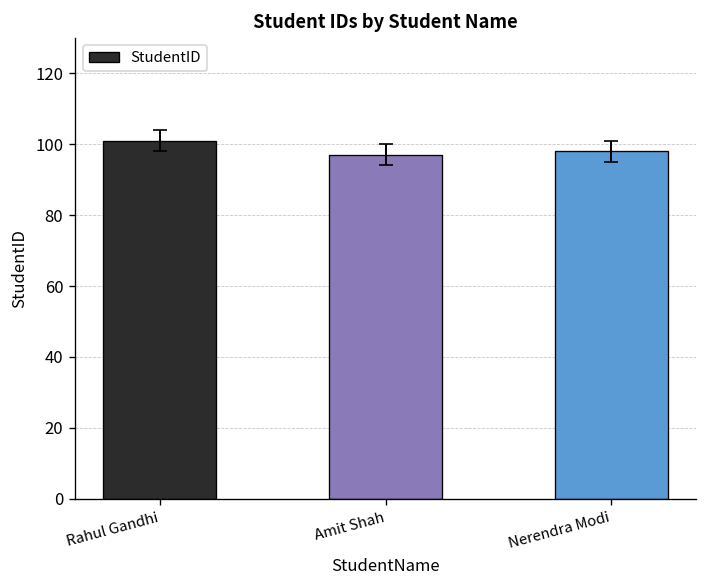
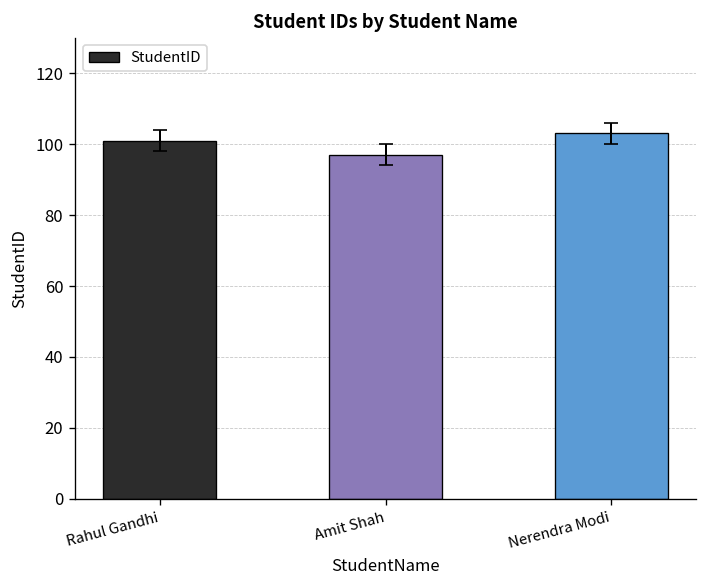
StudentID, Nerendra Modi: 98 -> 103
